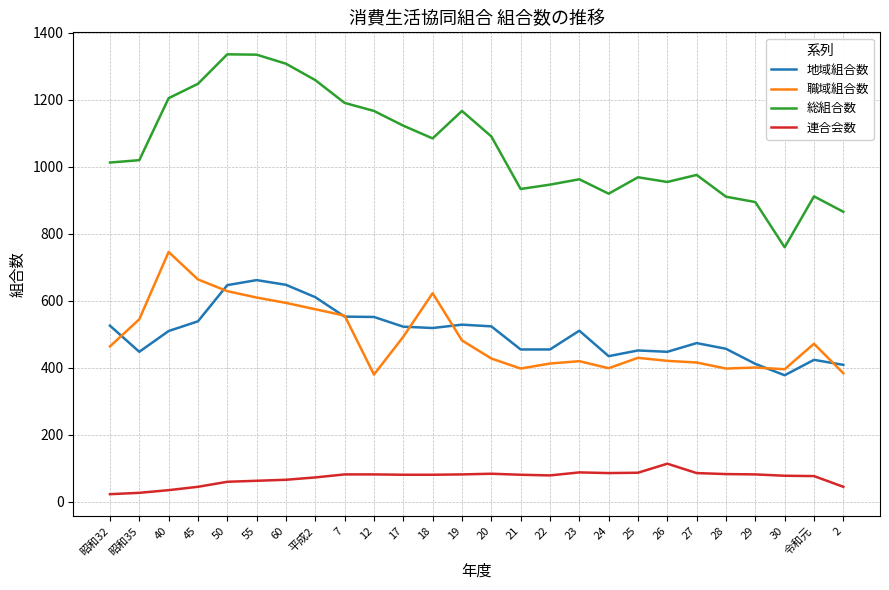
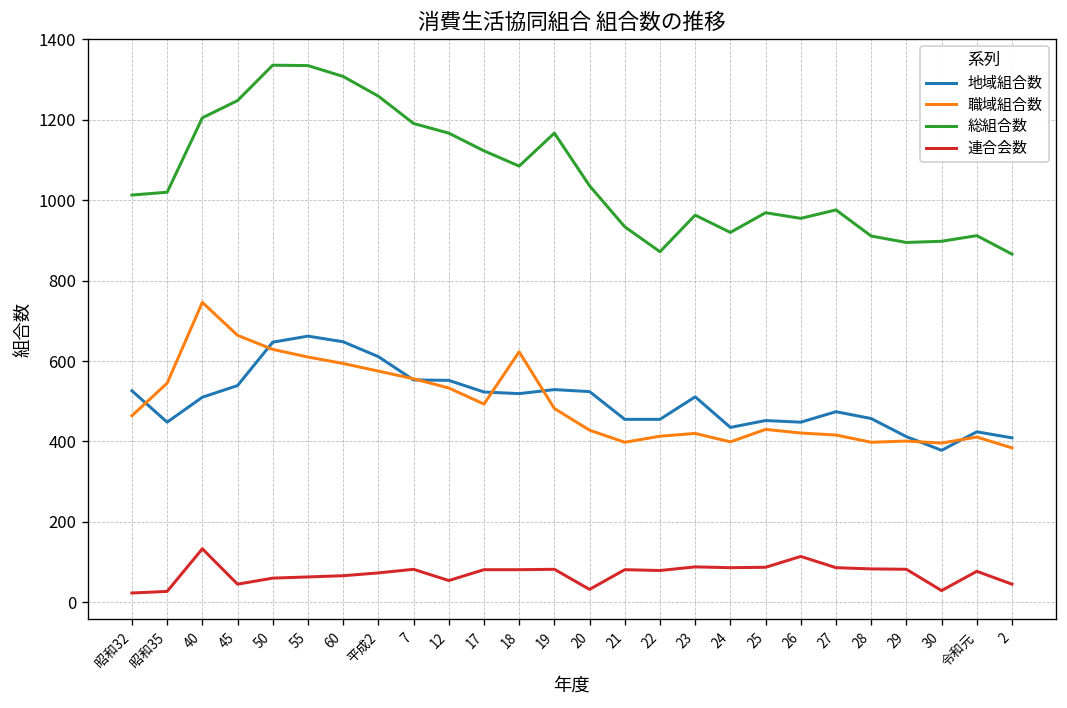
連合会数, 40: 40 -> 130
職域組合数, 12: 380 -> 530
連合会数, 12: 80 -> 50
総組合数, 20: 1090 -> 1040
連合会数, 20: 80 -> 30
総組合数, 22: 950 -> 870
総組合数, 30: 760 -> 900
連合会数, 30: 80 -> 30
職域組合数, 令和元: 470 -> 410
